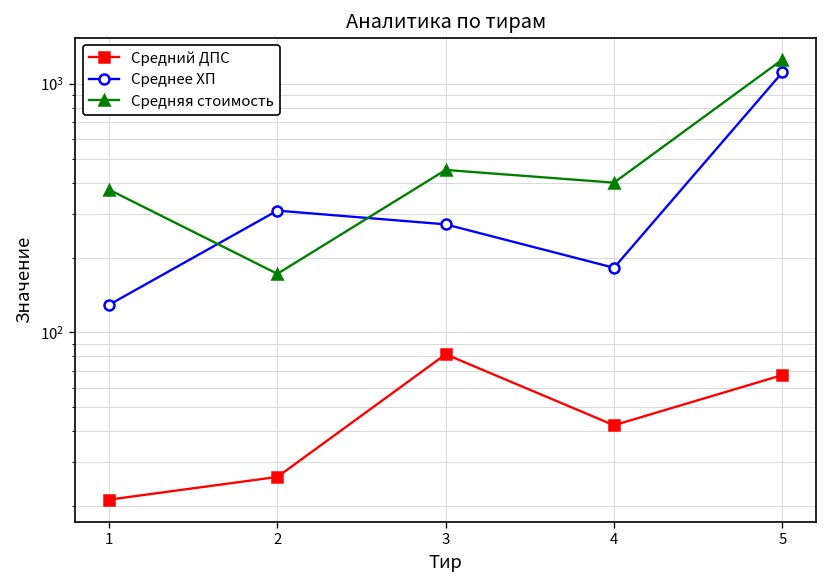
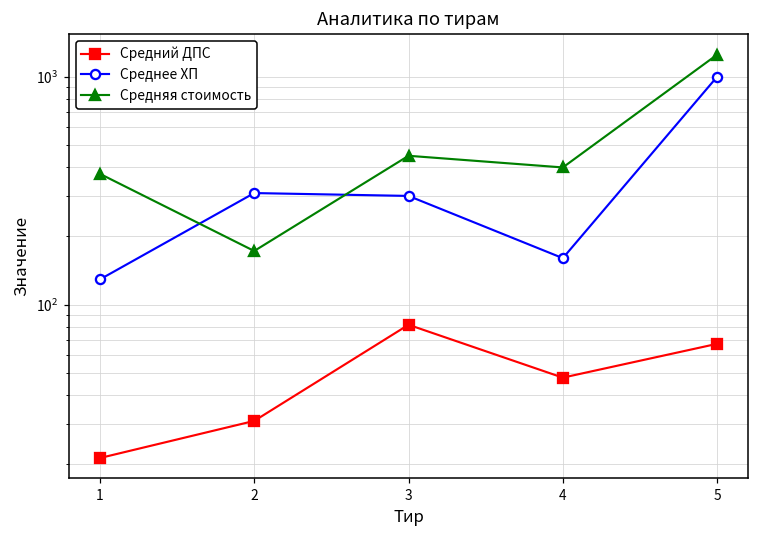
Средний ДПС, 2: 26 -> 31
Среднее ХП, 3: 270 -> 300
Средний ДПС, 4: 42 -> 48
Среднее ХП, 4: 180 -> 160
Среднее ХП, 5: 1100 -> 1000
